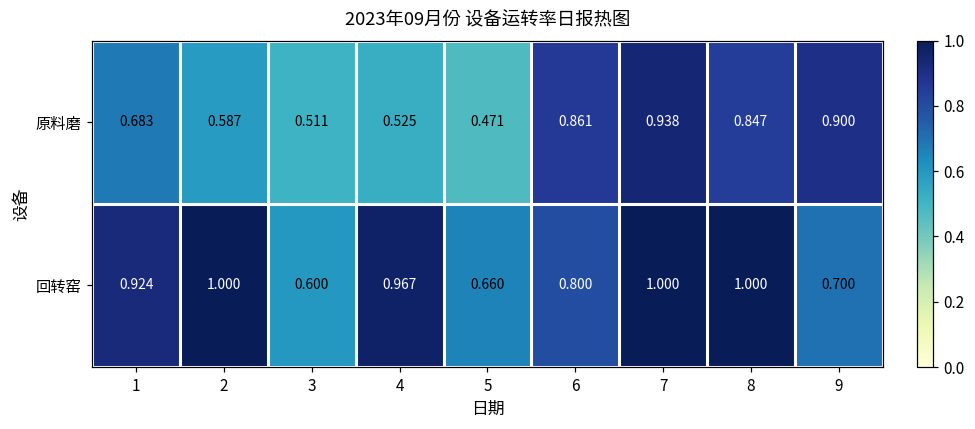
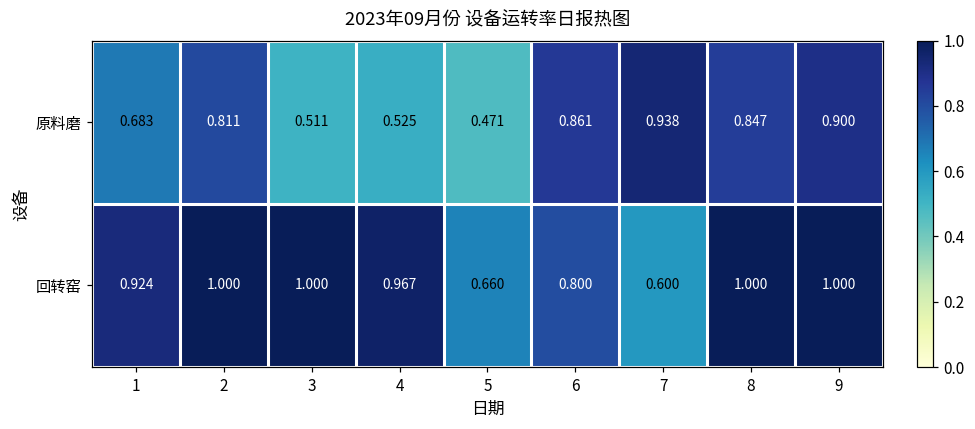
原料磨, 2: 0.587 -> 0.811
回转窑, 3: 0.600 -> 1.000
回转窑, 7: 1.000 -> 0.600
回转窑, 9: 0.700 -> 1.000
